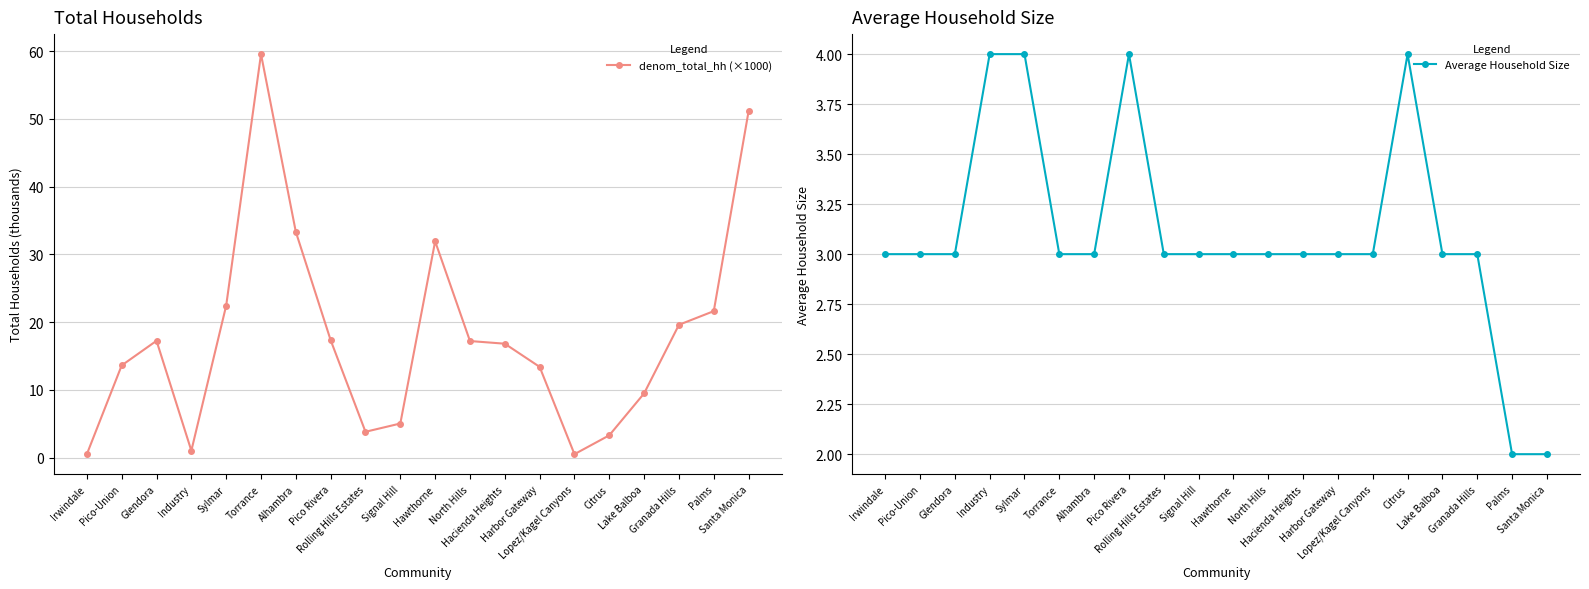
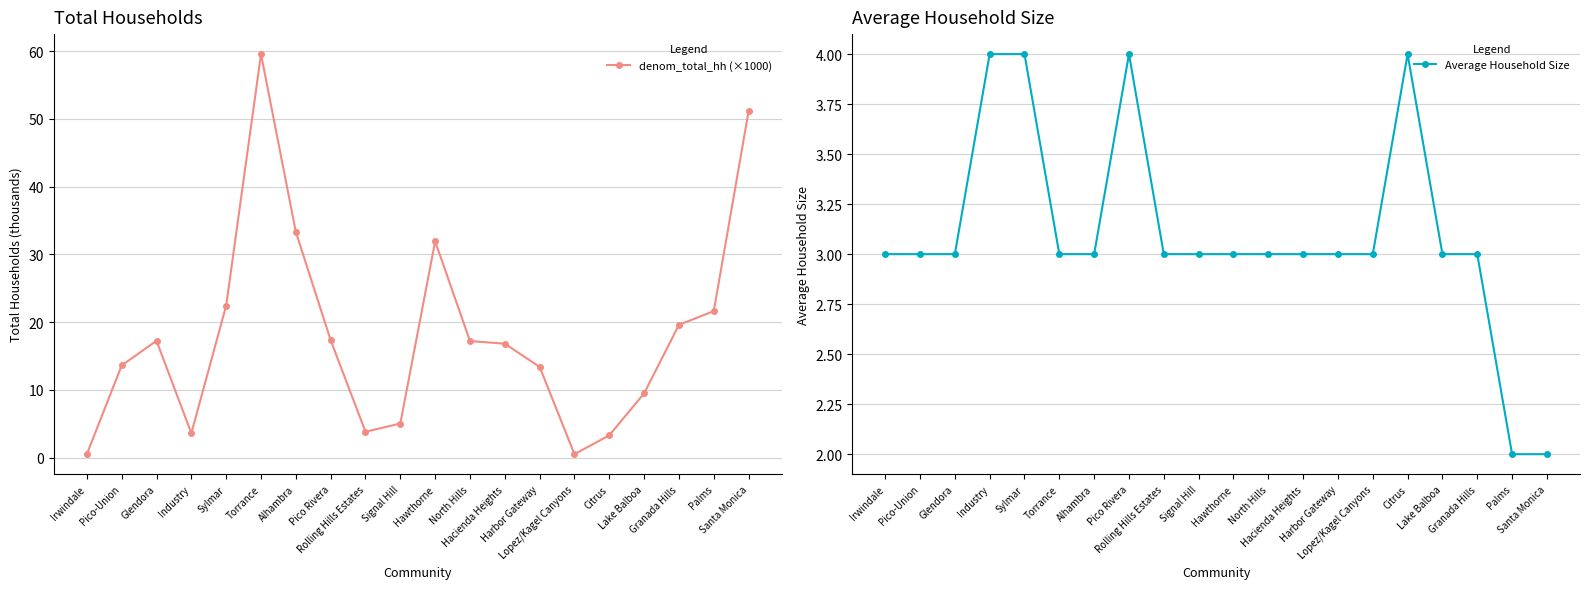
Total Households, Industry: 1 -> 4
